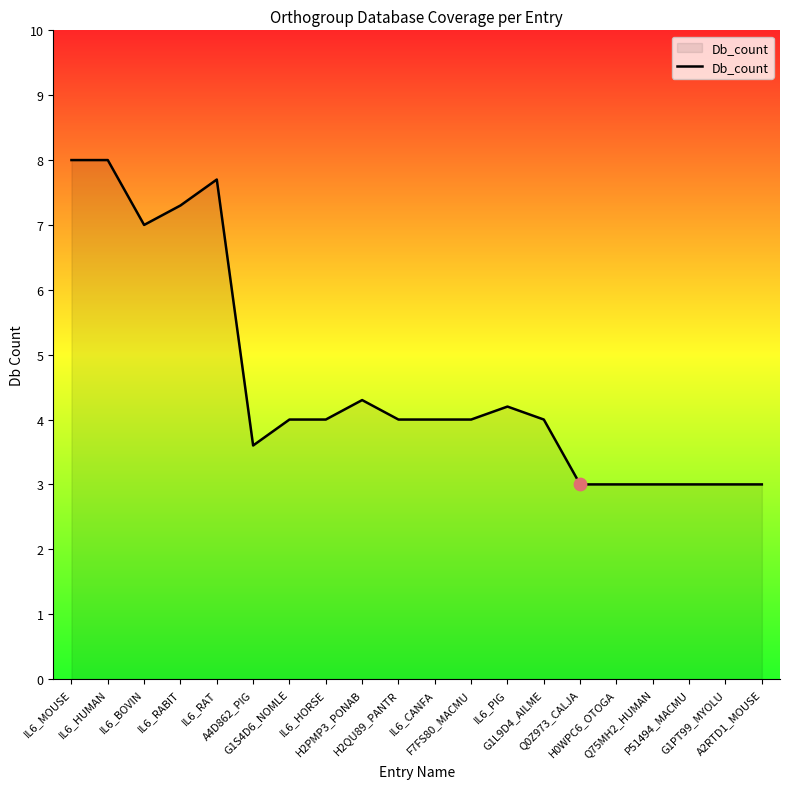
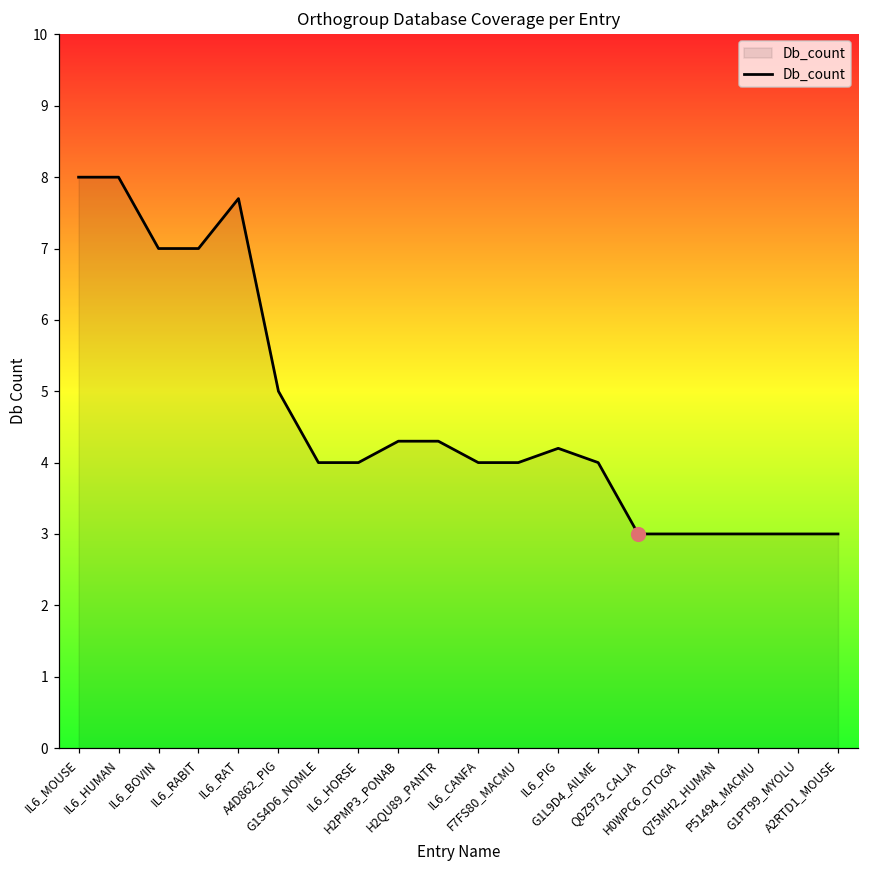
Db_count, IL6_RABIT: 7.3 -> 7.0
Db_count, A4D862_PIG: 3.6 -> 5.0
Db_count, H2QU89_PANTR: 4.0 -> 4.3
